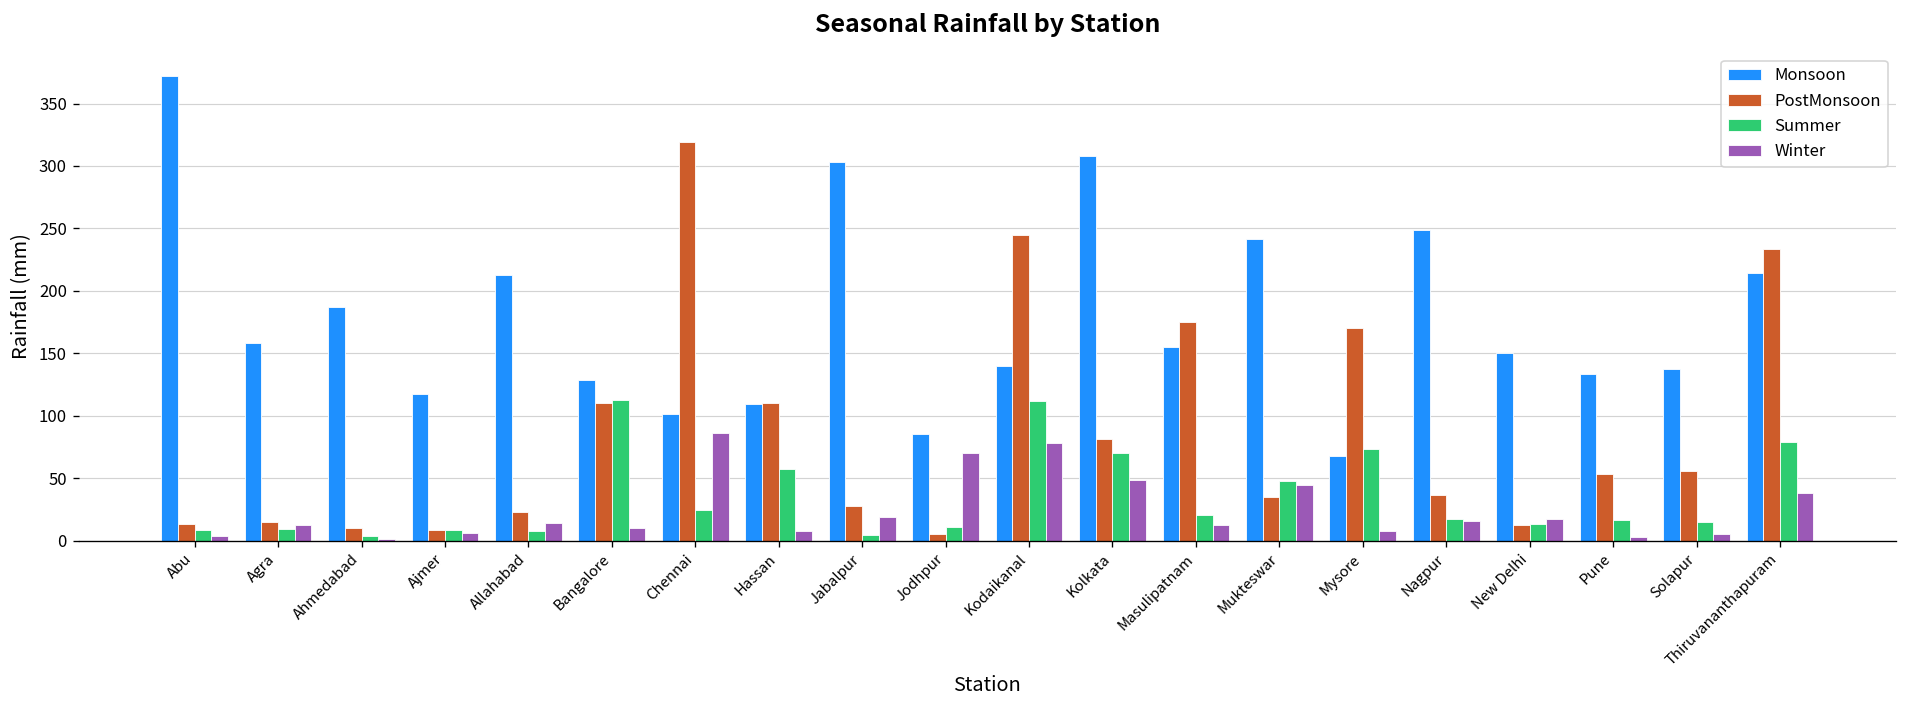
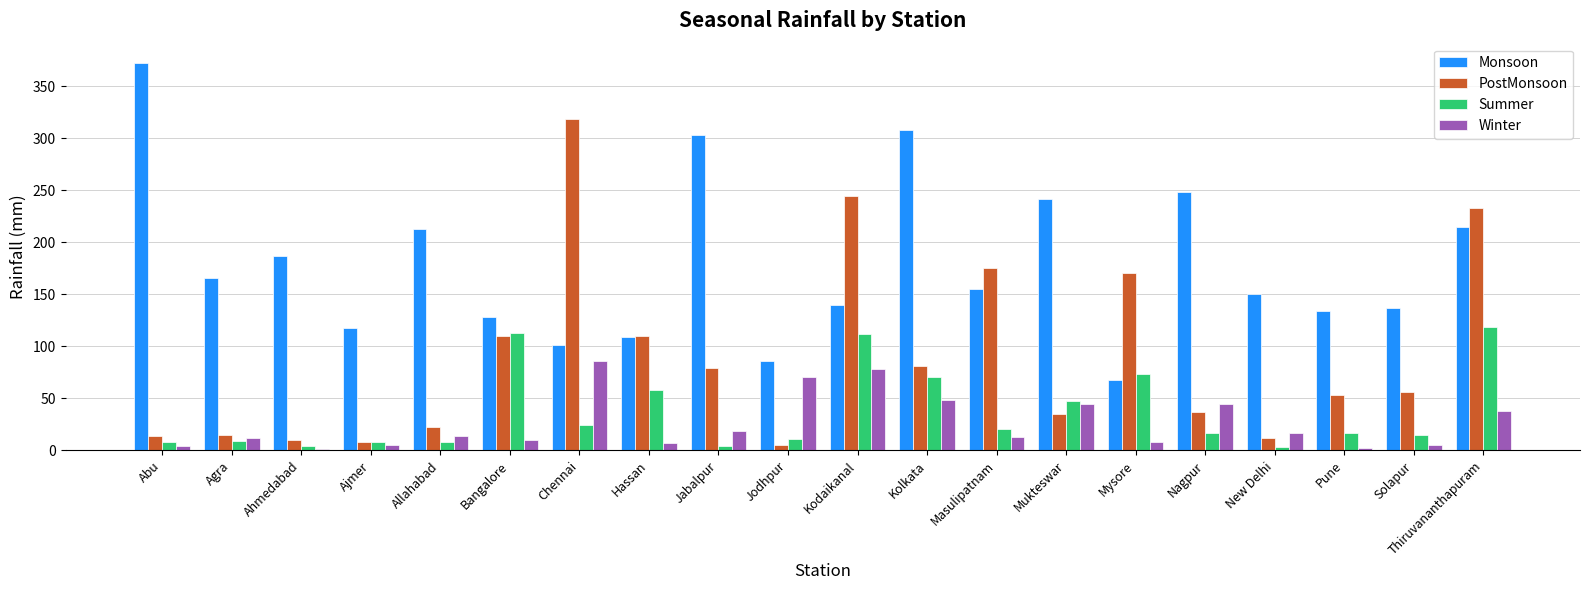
Monsoon, Agra: 158 -> 166
PostMonsoon, Jabalpur: 27 -> 79
Winter, Nagpur: 15 -> 44
Summer, New Delhi: 13 -> 4
Summer, Thiruvananthapuram: 79 -> 119
